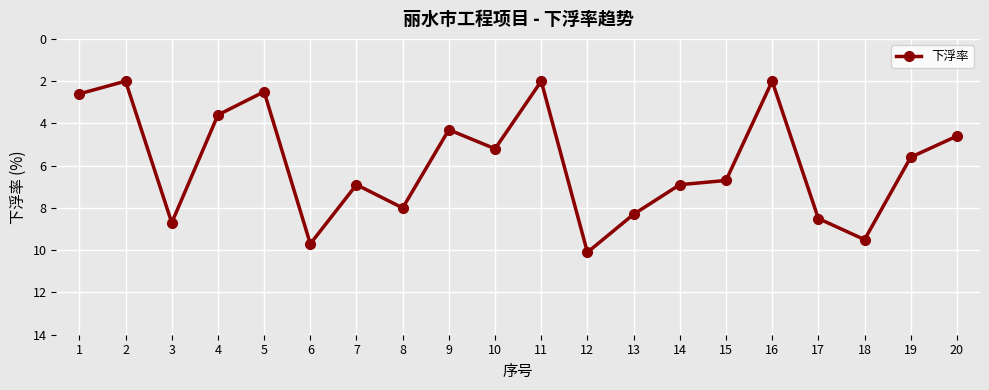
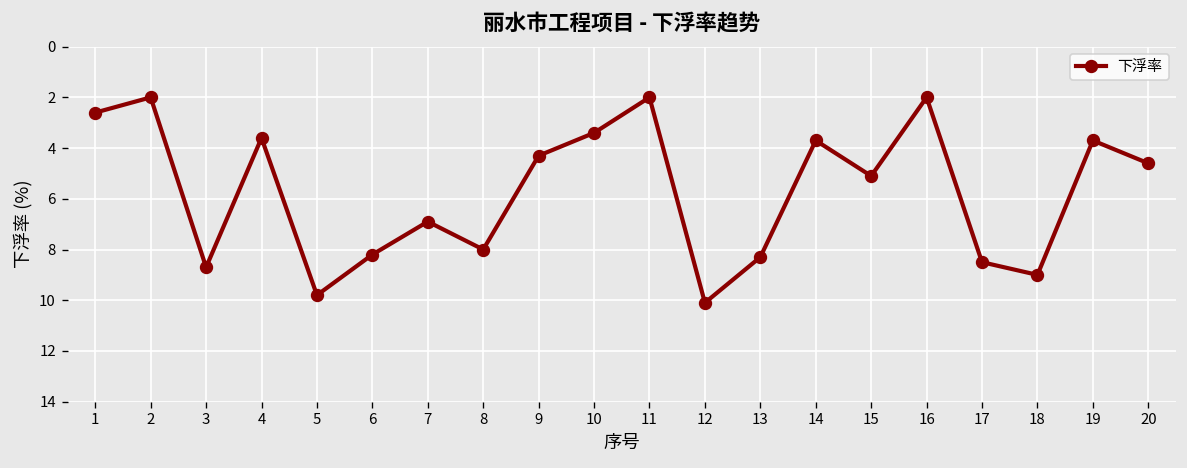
5: 2.5 -> 9.8
6: 9.7 -> 8.2
10: 5.2 -> 3.4
14: 6.9 -> 3.7
15: 6.7 -> 5.1
18: 9.5 -> 9.0
19: 5.6 -> 3.7
